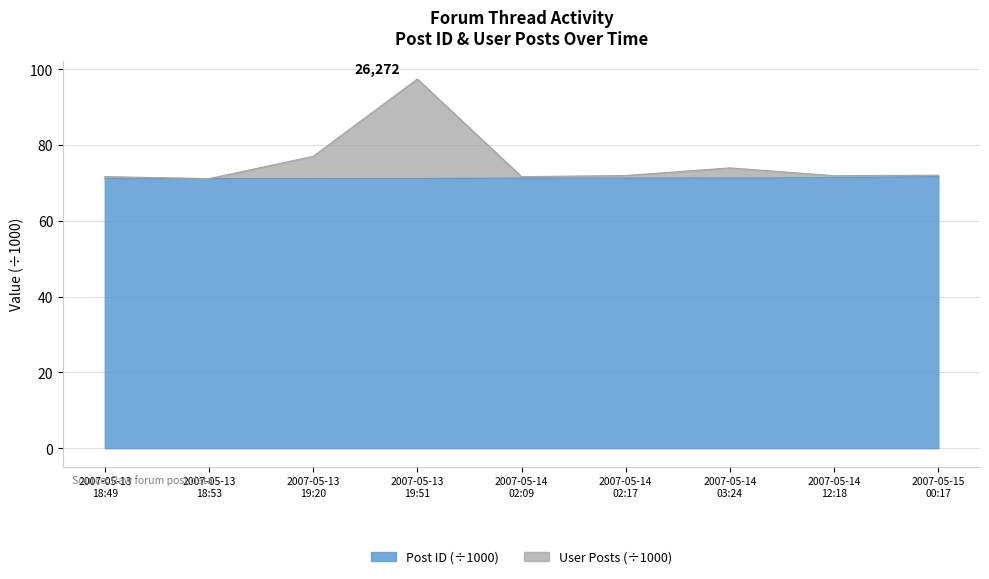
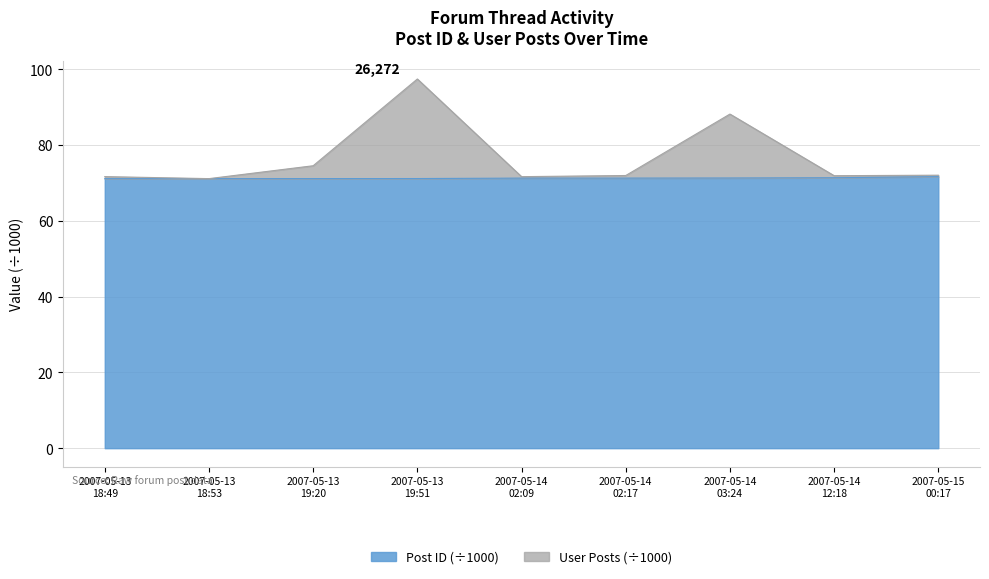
User Posts (÷1000), 2007-05-13 19:20: 6 -> 3
User Posts (÷1000), 2007-05-14 03:24: 3 -> 17
